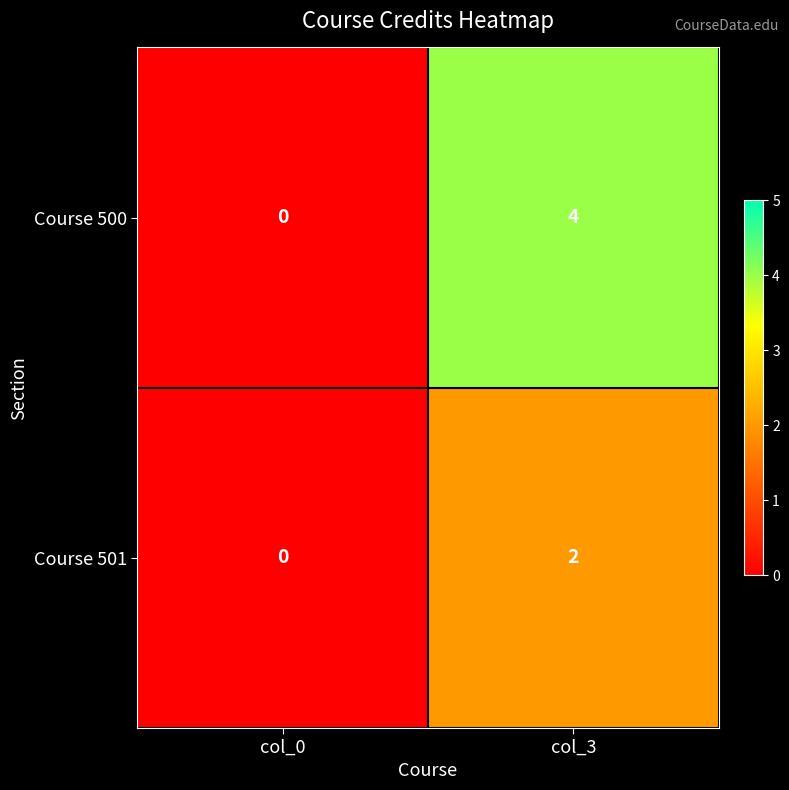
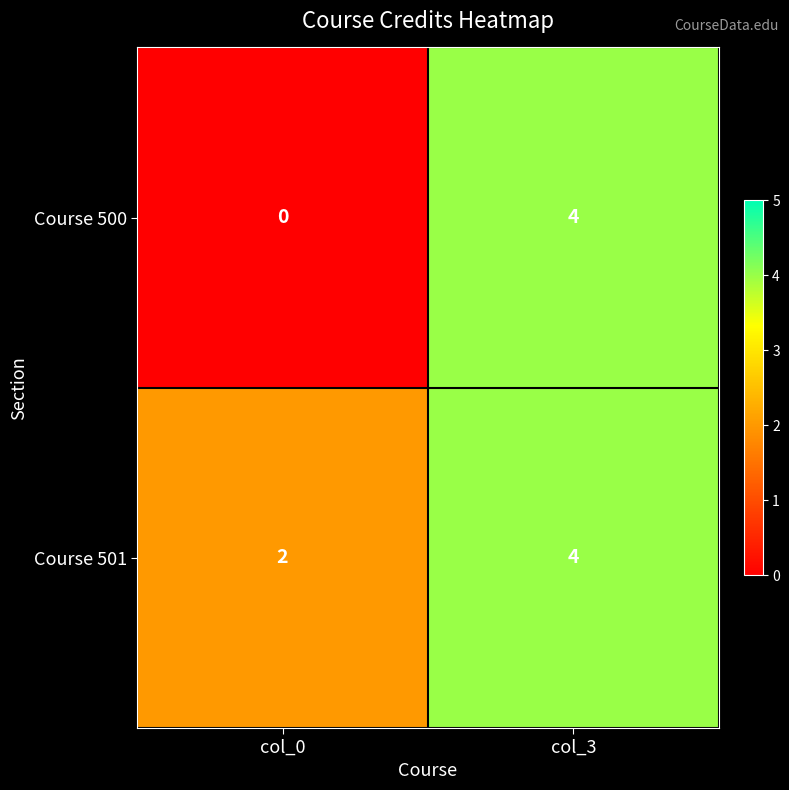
Course 501, col_0: 0 -> 2
Course 501, col_3: 2 -> 4
